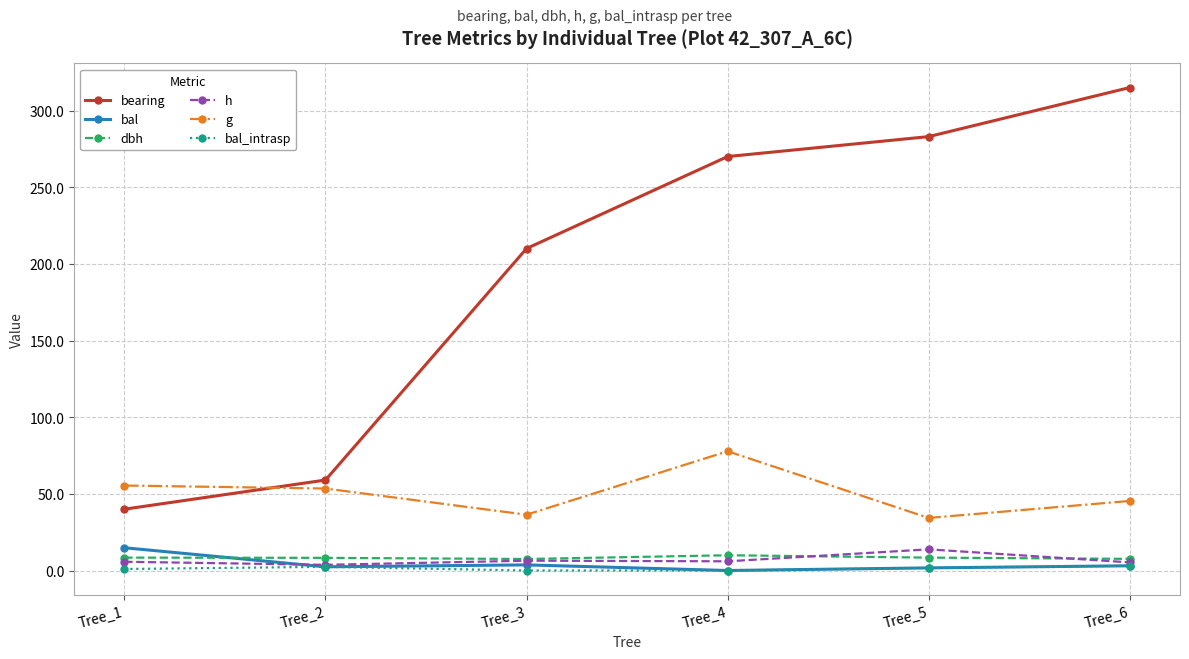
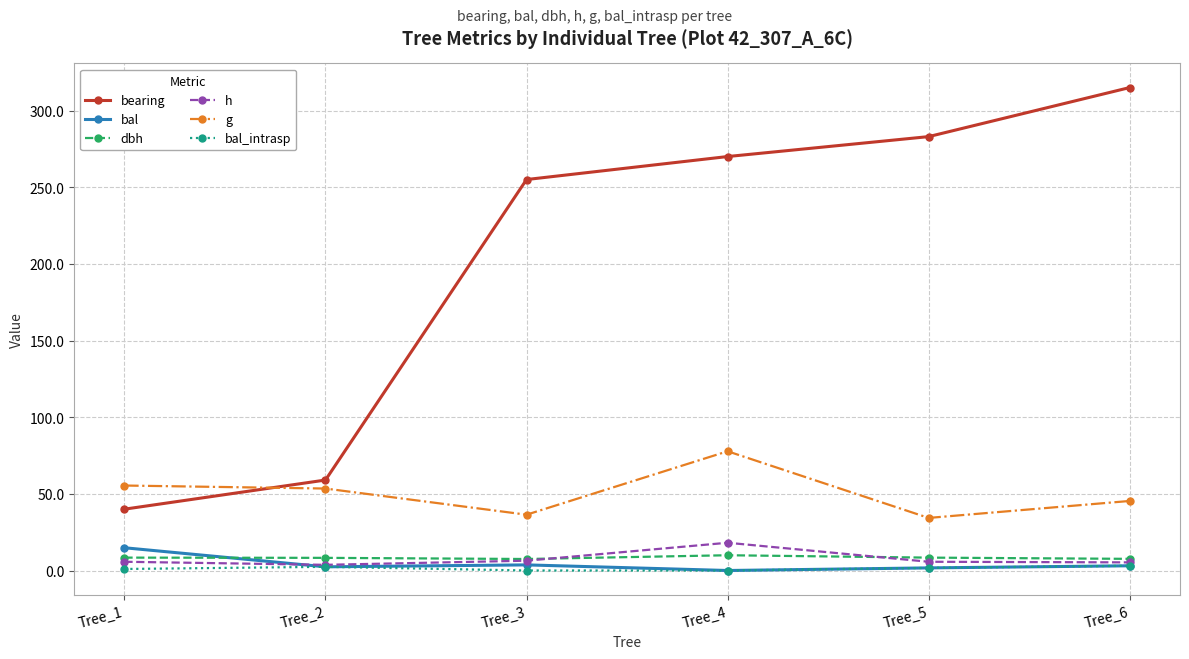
bearing, Tree_3: 210 -> 255
h, Tree_4: 6 -> 18
h, Tree_5: 14 -> 6
